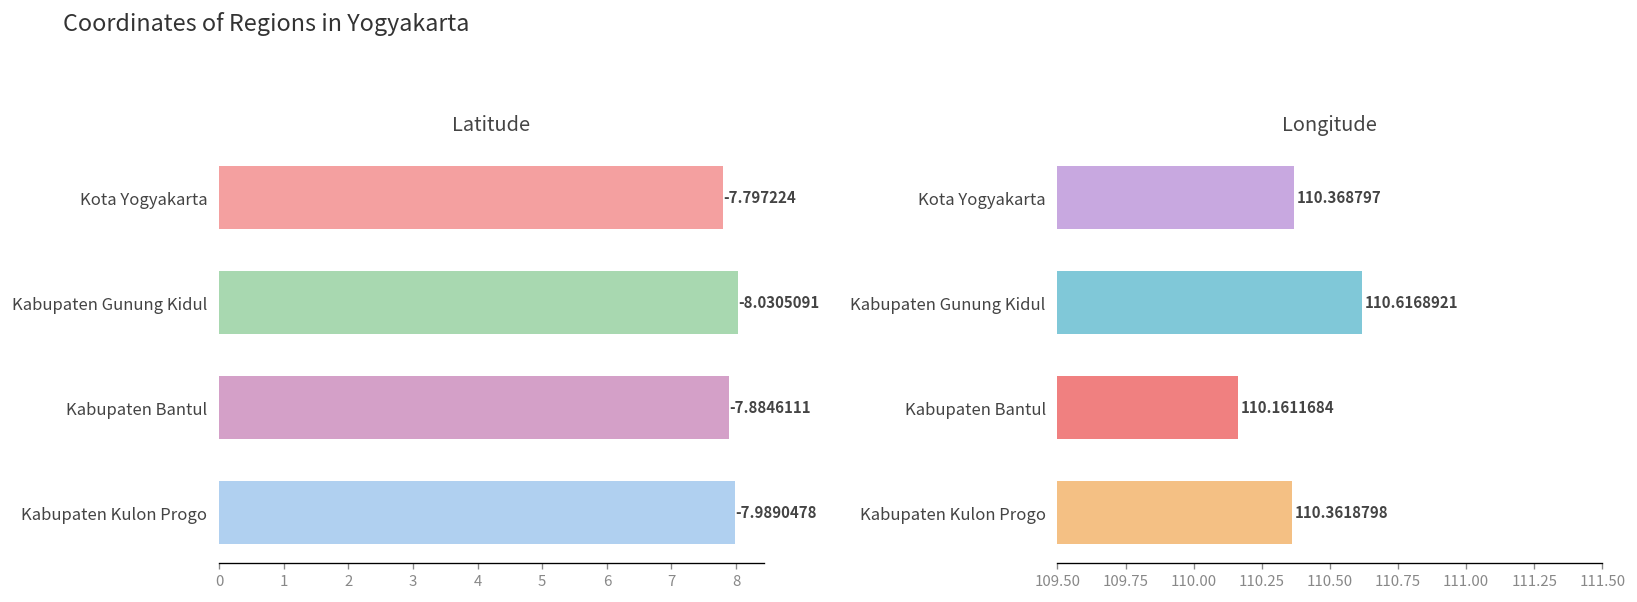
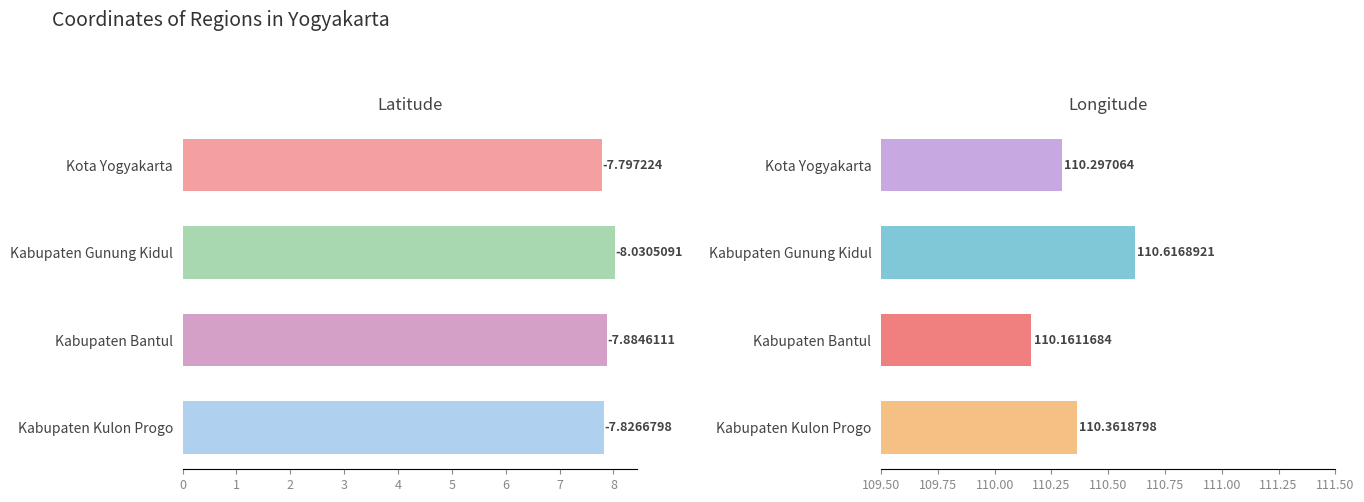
Latitude, Kabupaten Kulon Progo: -7.9890478 -> -7.8266798
Longitude, Kota Yogyakarta: 110.368797 -> 110.297064
